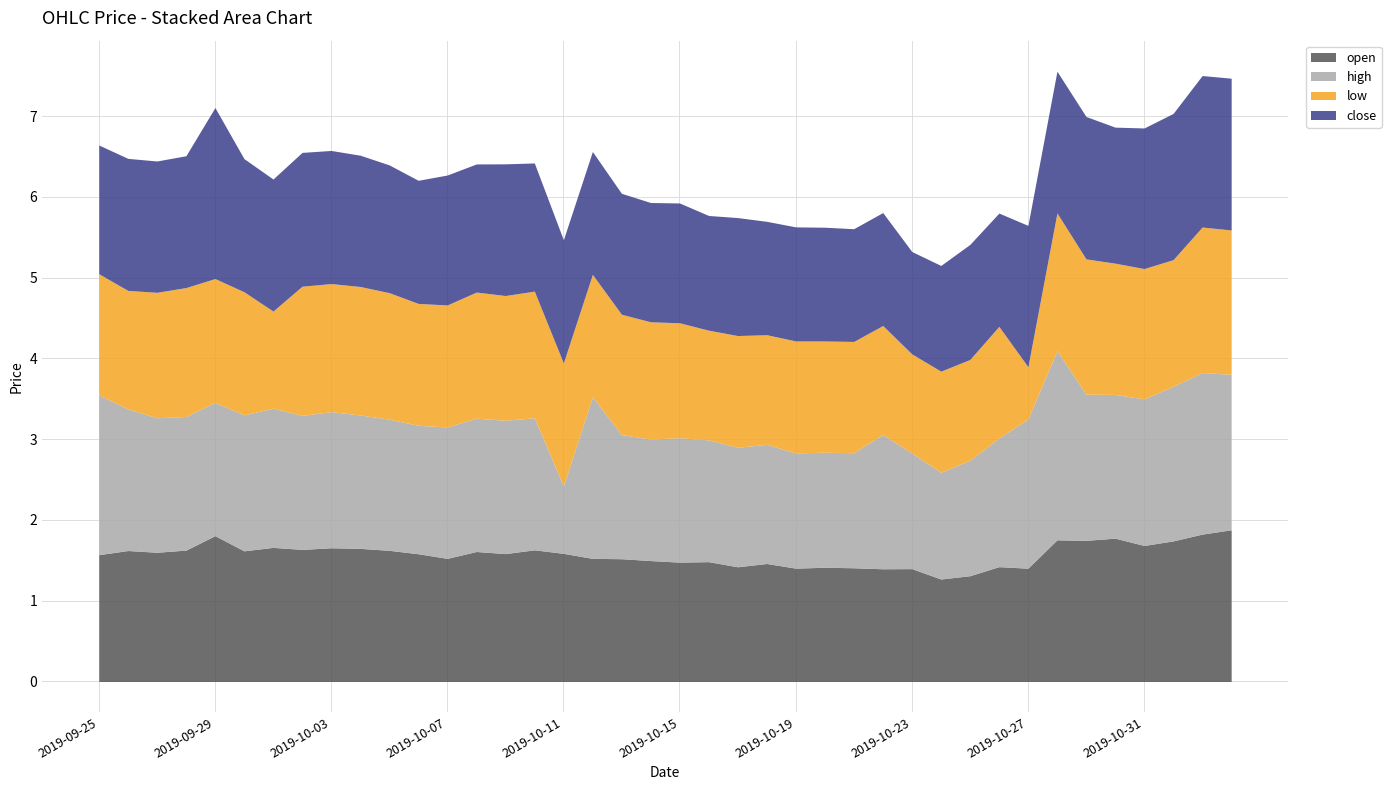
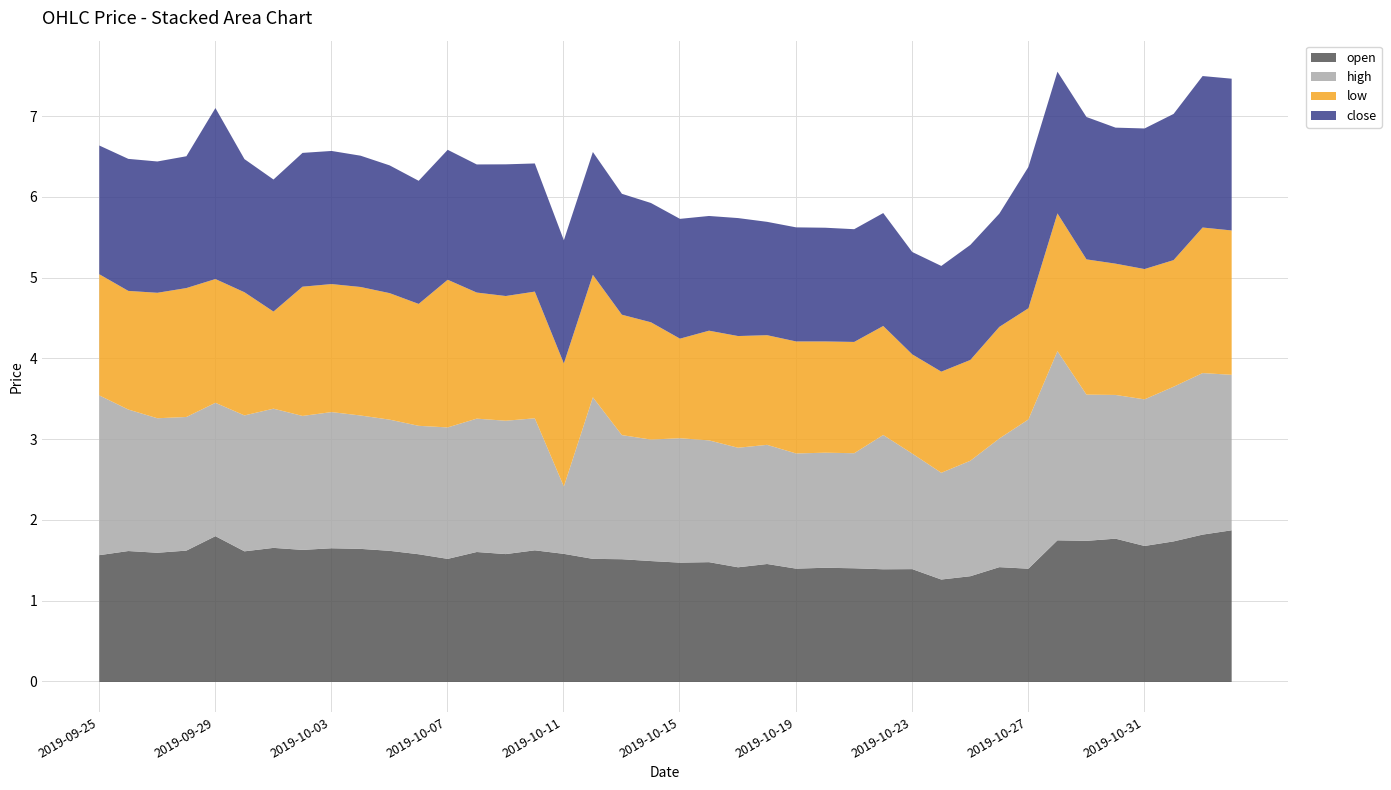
low, 2019-10-07: 1.5 -> 1.8
low, 2019-10-15: 1.4 -> 1.2
low, 2019-10-27: 0.6 -> 1.4
